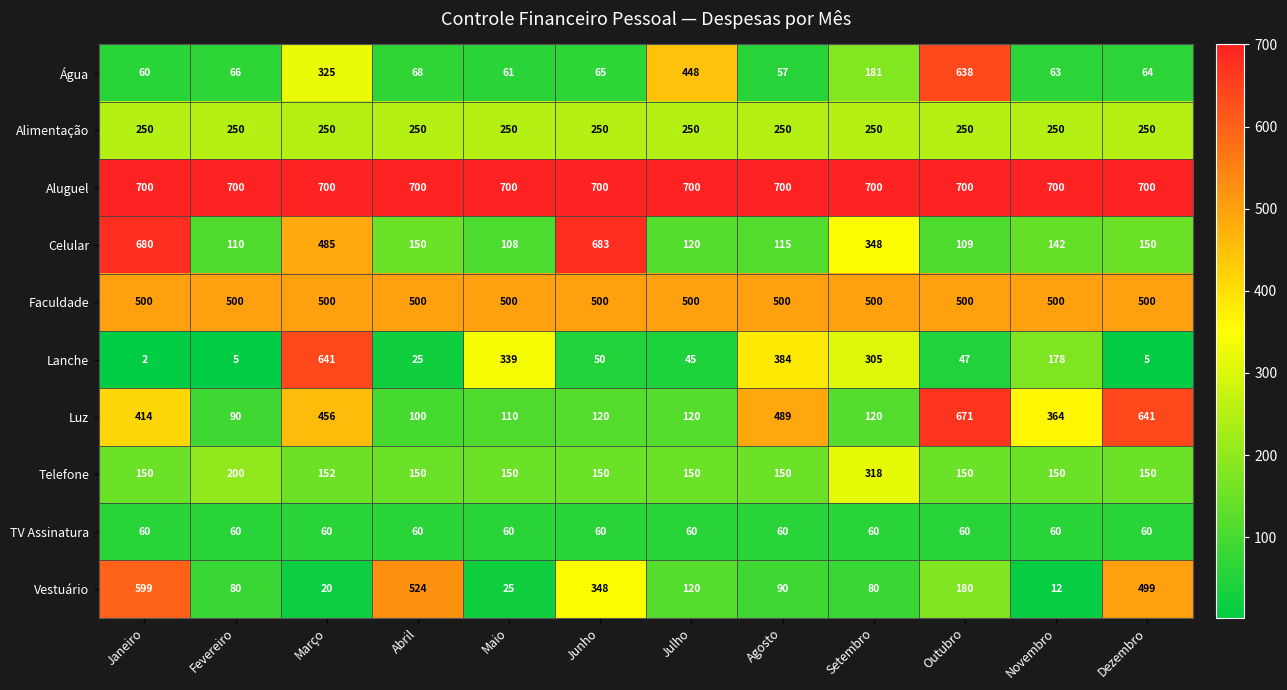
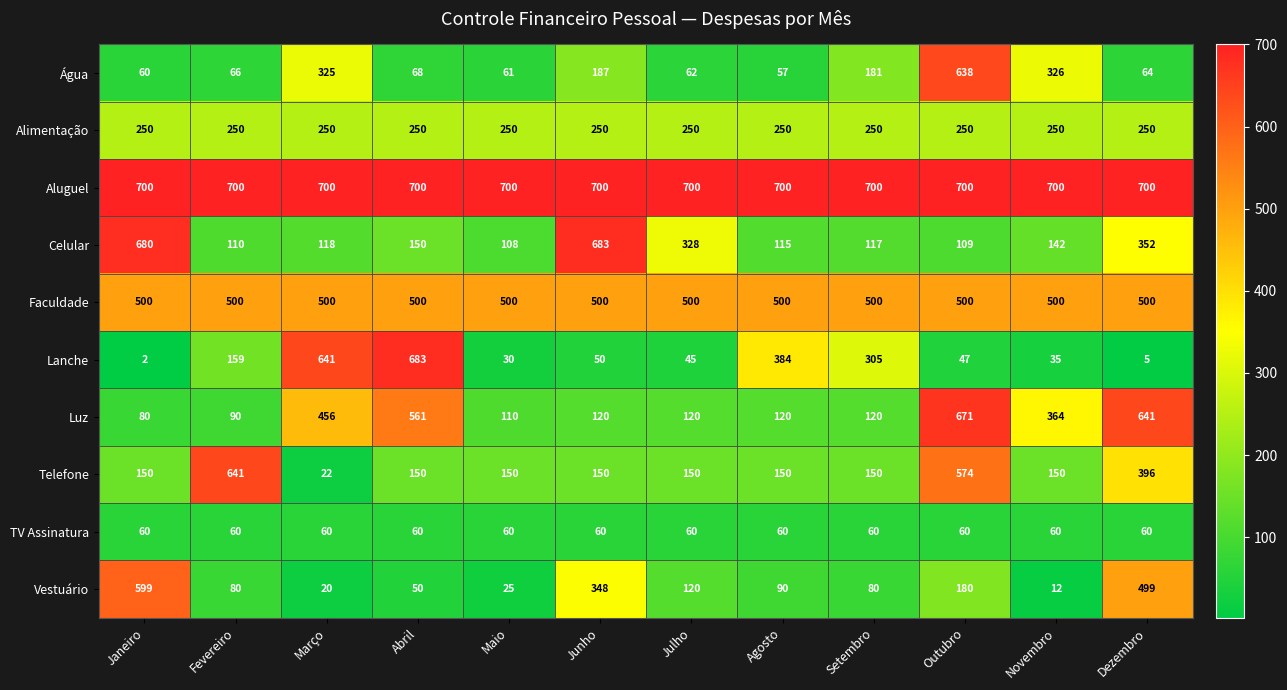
Água, Junho: 65 -> 187
Água, Julho: 448 -> 62
Água, Novembro: 63 -> 326
Celular, Março: 485 -> 118
Celular, Julho: 120 -> 328
Celular, Setembro: 348 -> 117
Celular, Dezembro: 150 -> 352
Lanche, Fevereiro: 5 -> 159
Lanche, Abril: 25 -> 683
Lanche, Maio: 339 -> 30
Lanche, Novembro: 178 -> 35
Luz, Janeiro: 414 -> 80
Luz, Abril: 100 -> 561
Luz, Agosto: 489 -> 120
Telefone, Fevereiro: 200 -> 641
Telefone, Março: 152 -> 22
Telefone, Setembro: 318 -> 150
Telefone, Outubro: 150 -> 574
Telefone, Dezembro: 150 -> 396
Vestuário, Abril: 524 -> 50
